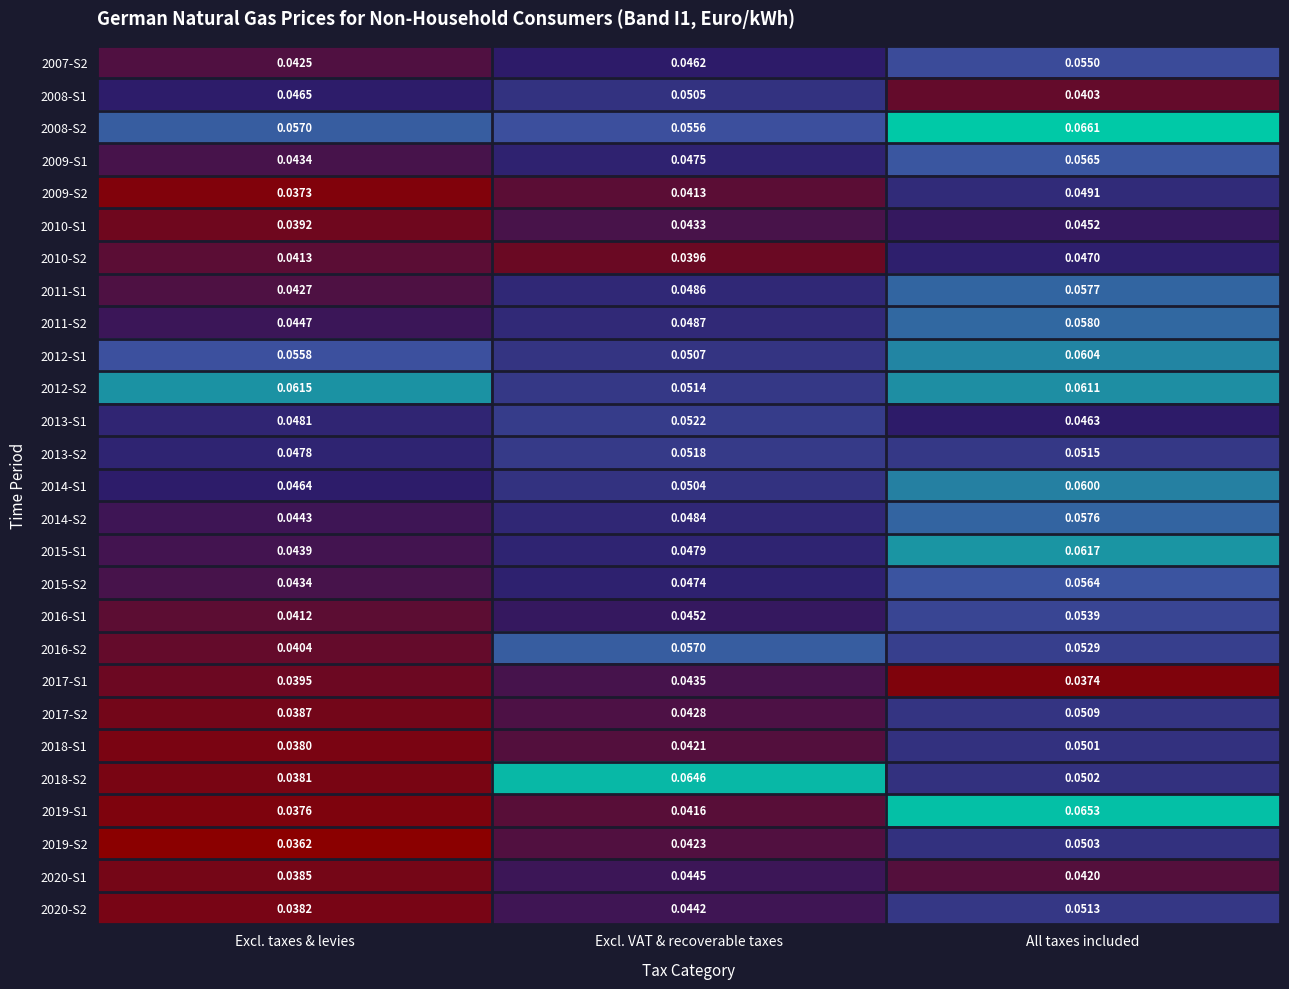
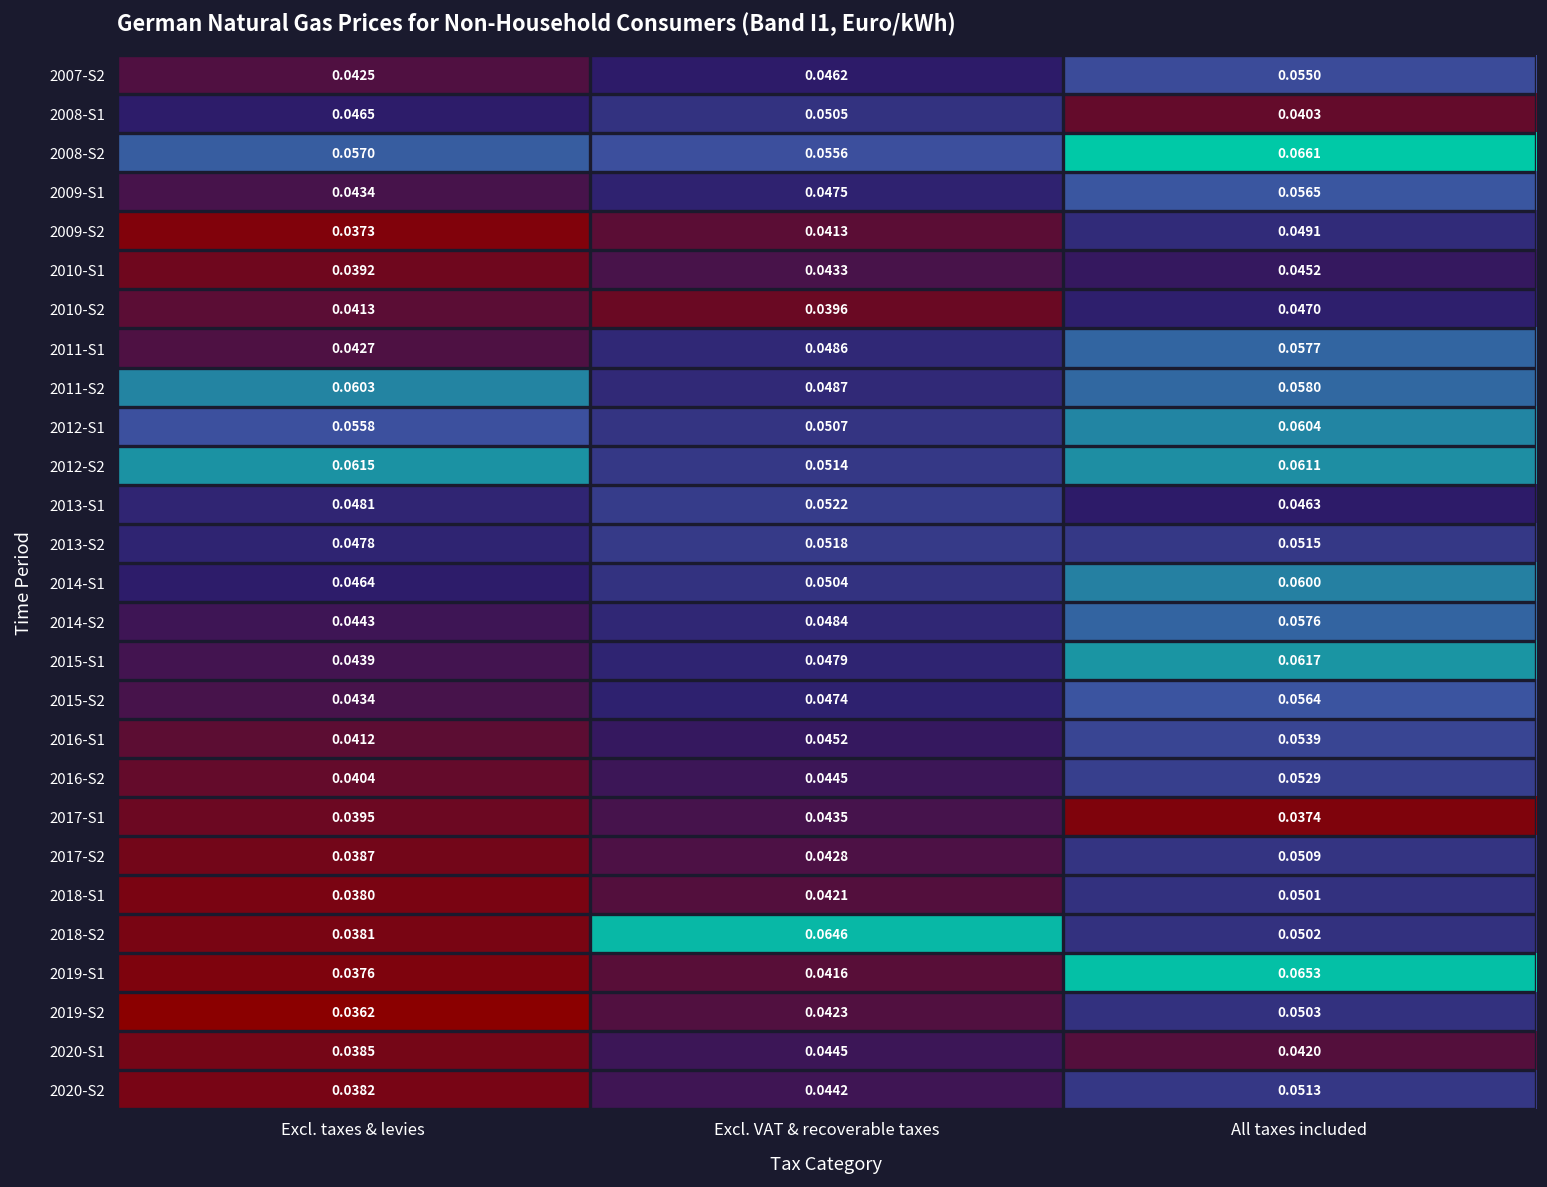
2011-S2, Excl. taxes & levies: 0.0447 -> 0.0603
2016-S2, Excl. VAT & recoverable taxes: 0.0570 -> 0.0445
